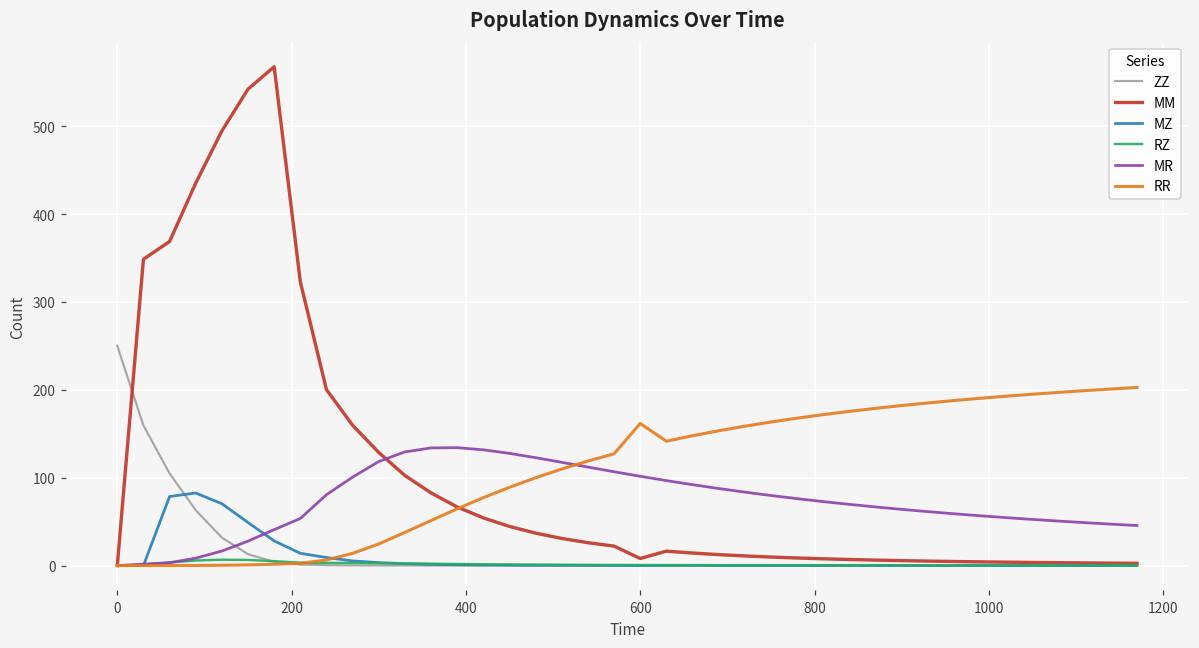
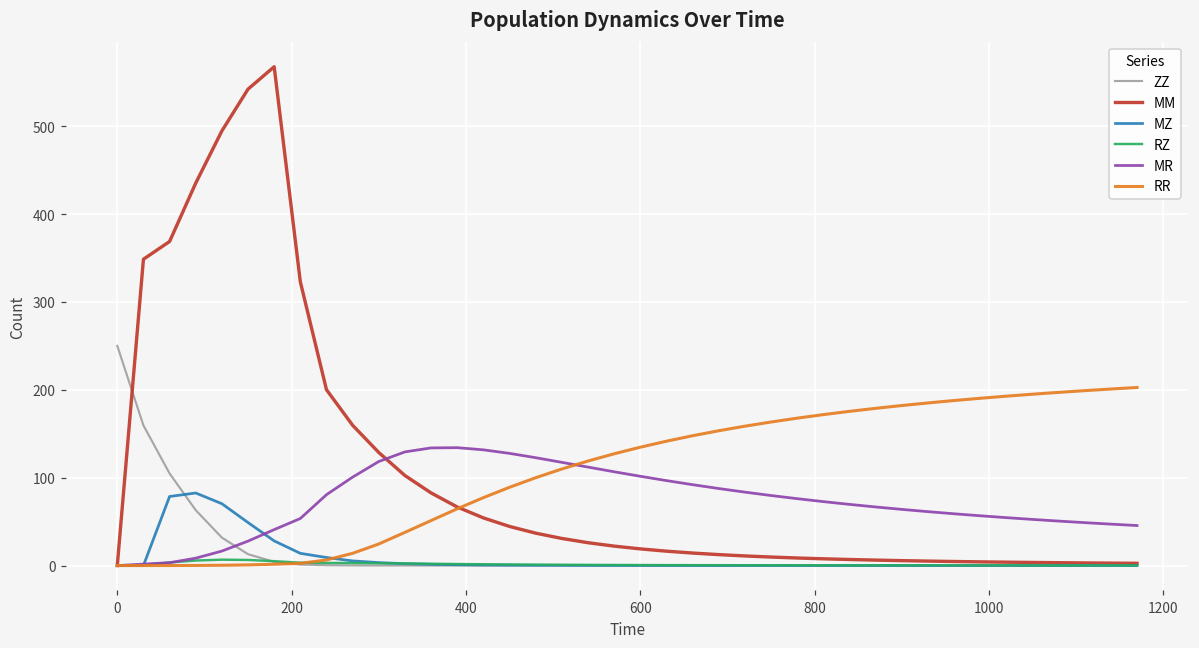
MM, 600: 10 -> 20
RR, 600: 160 -> 130
